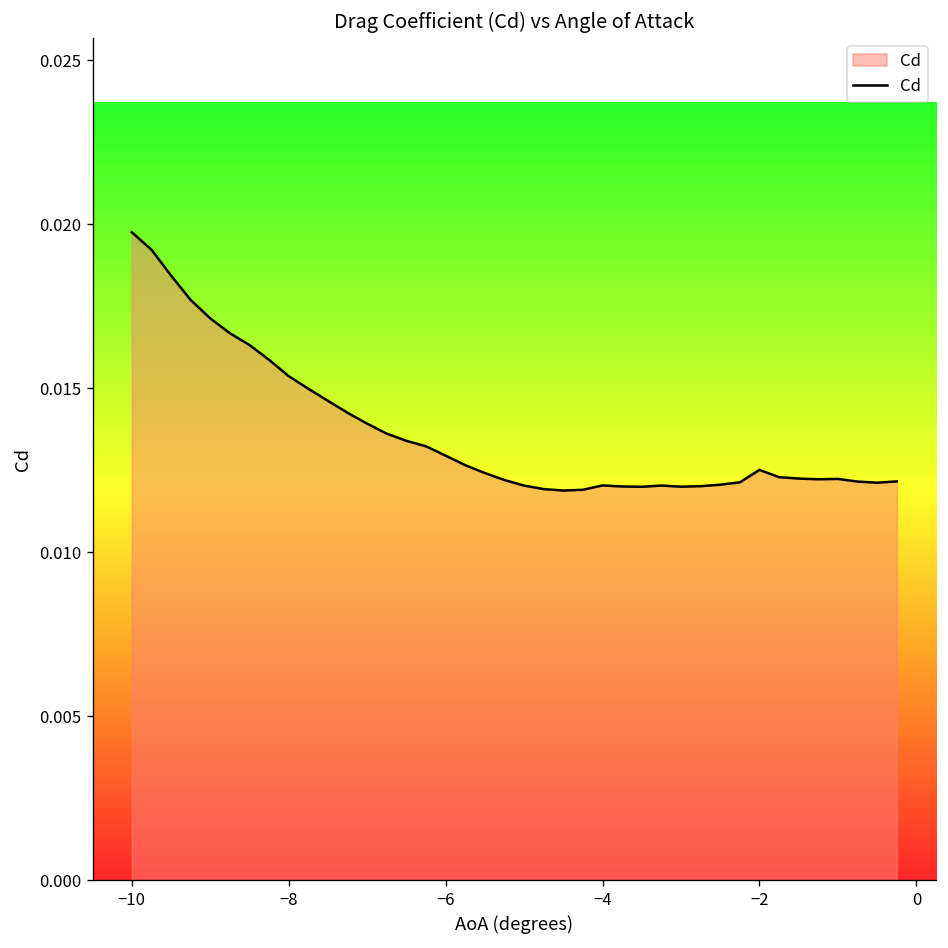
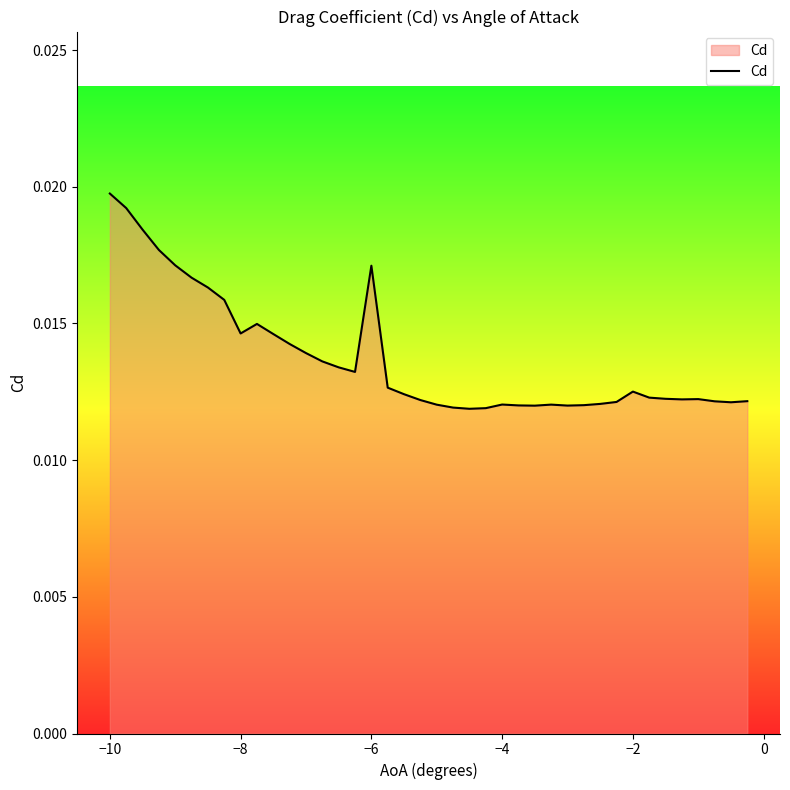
−8: 0.0154 -> 0.0146
−6: 0.0129 -> 0.0171
